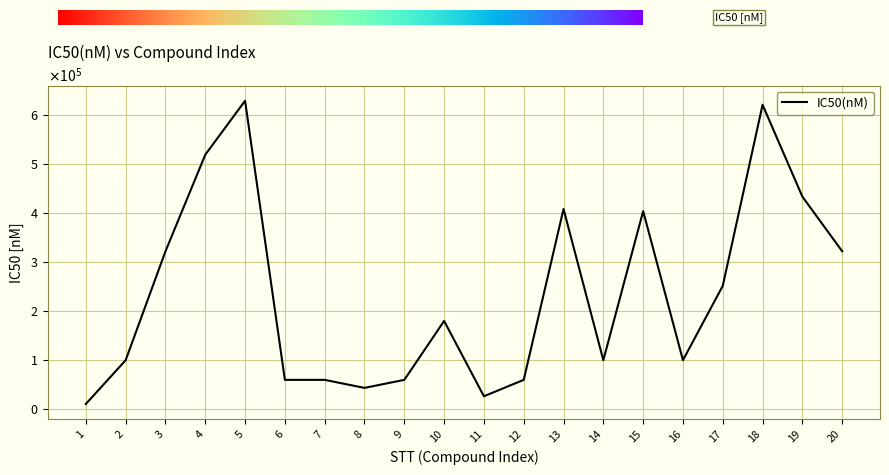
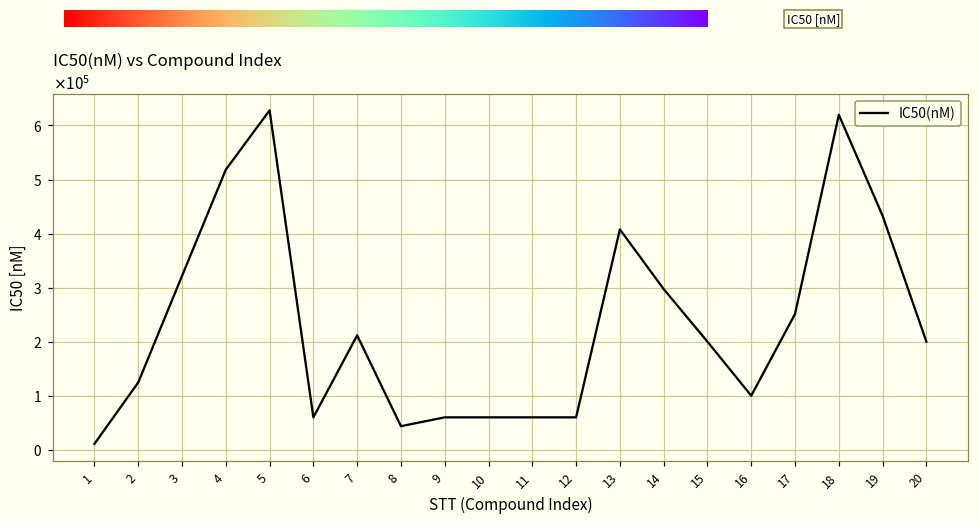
2: 100000 -> 120000
7: 60000 -> 210000
10: 180000 -> 60000
11: 30000 -> 60000
14: 100000 -> 300000
15: 400000 -> 200000
20: 320000 -> 200000
